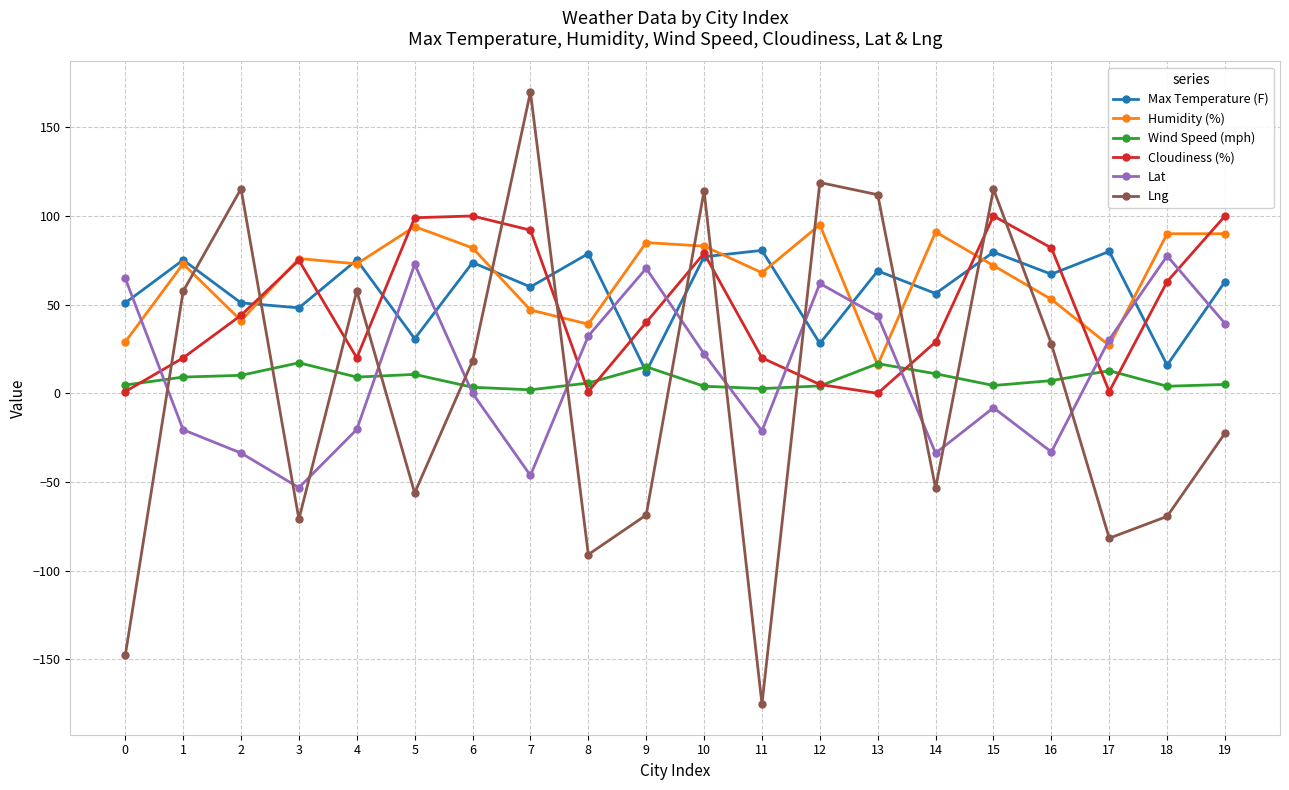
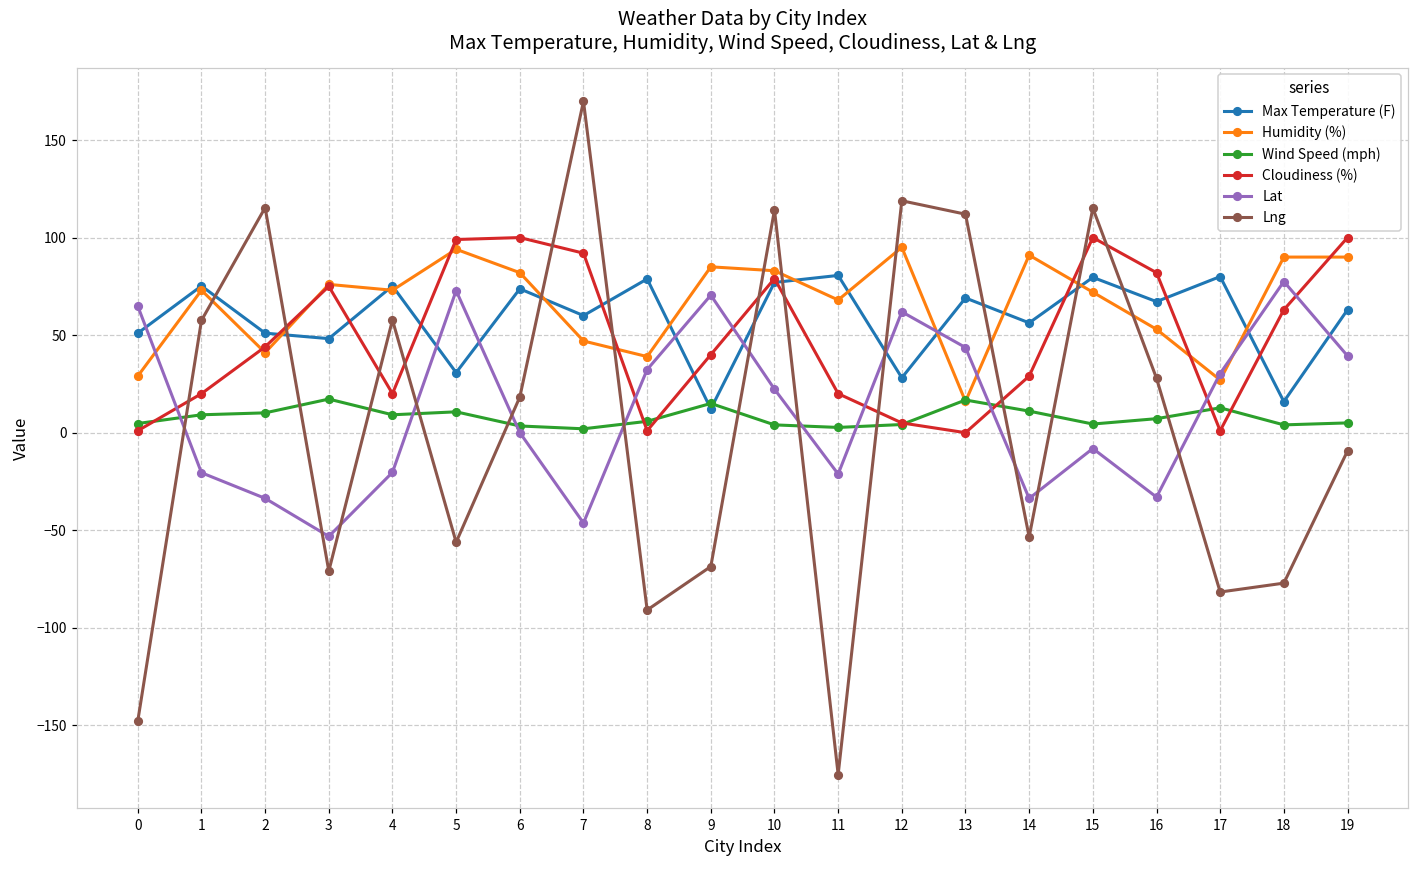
Lng, 18: -69 -> -77
Lng, 19: -22 -> -9
